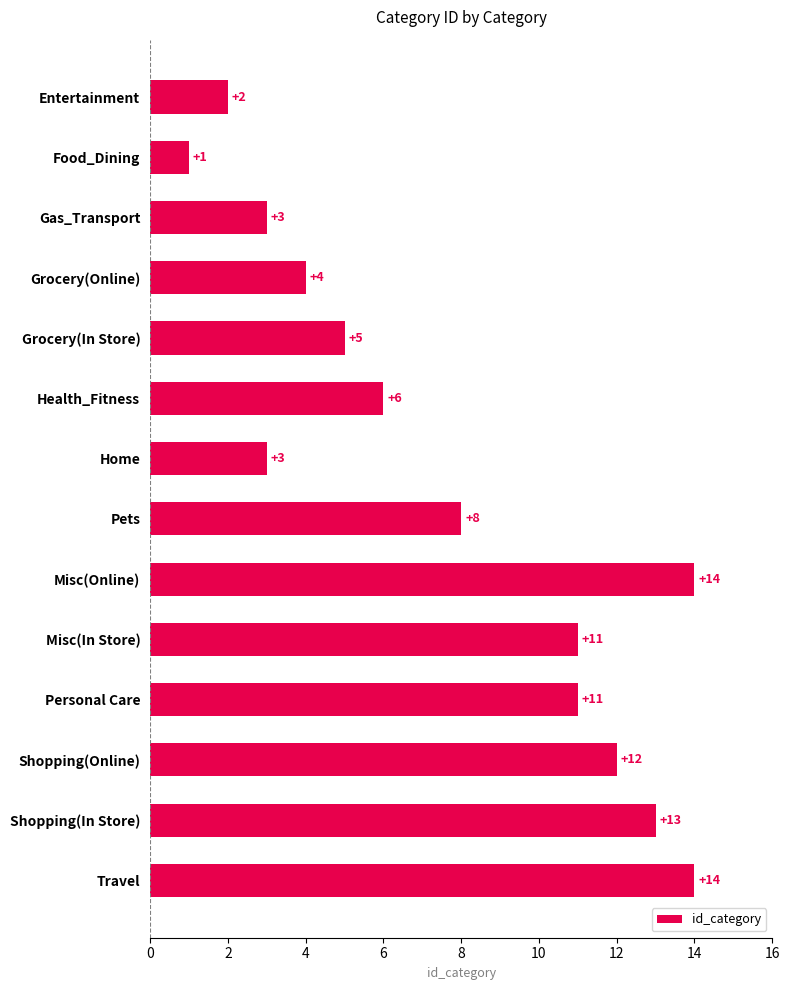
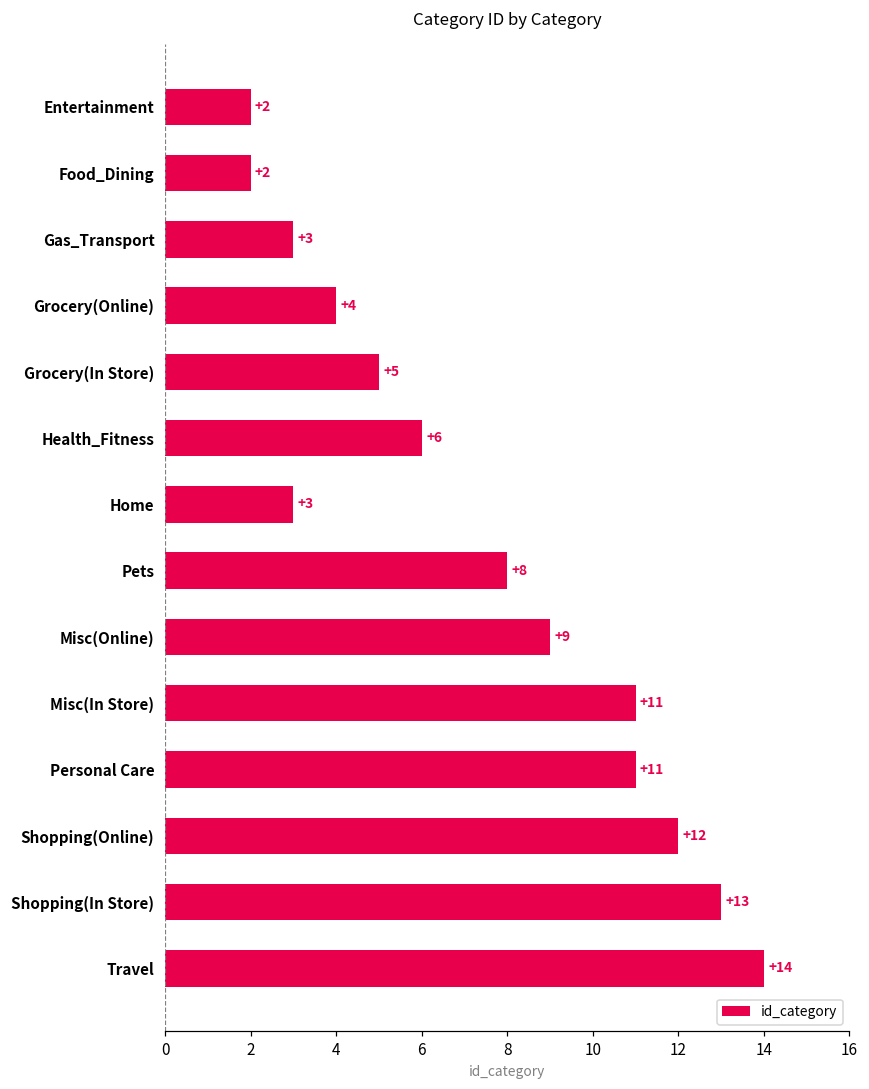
Food_Dining: +1 -> +2
Misc(Online): +14 -> +9
